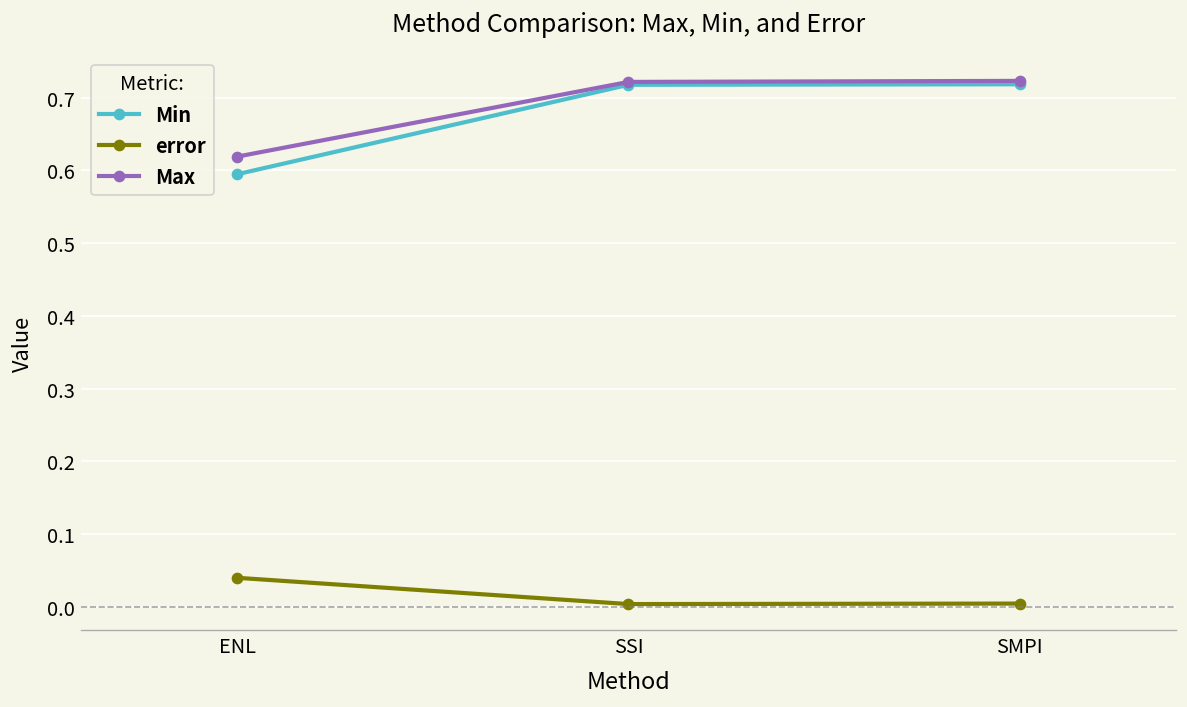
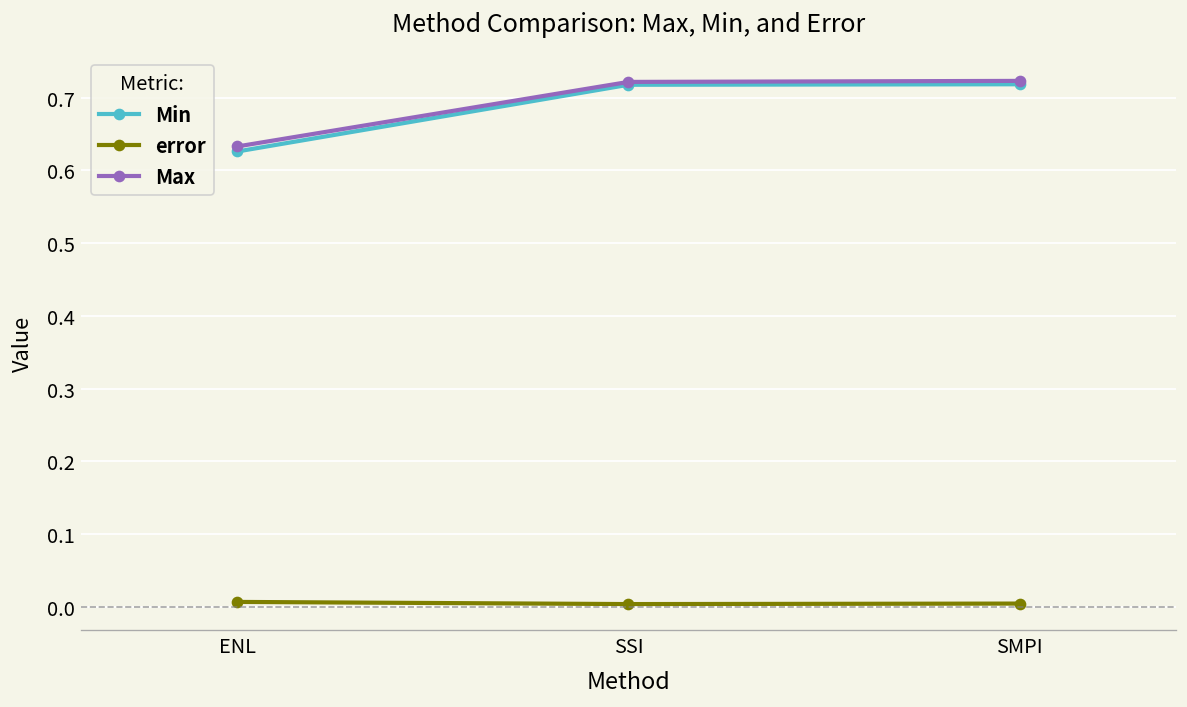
Min, ENL: 0.59 -> 0.63
error, ENL: 0.04 -> 0.01
Max, ENL: 0.62 -> 0.63
